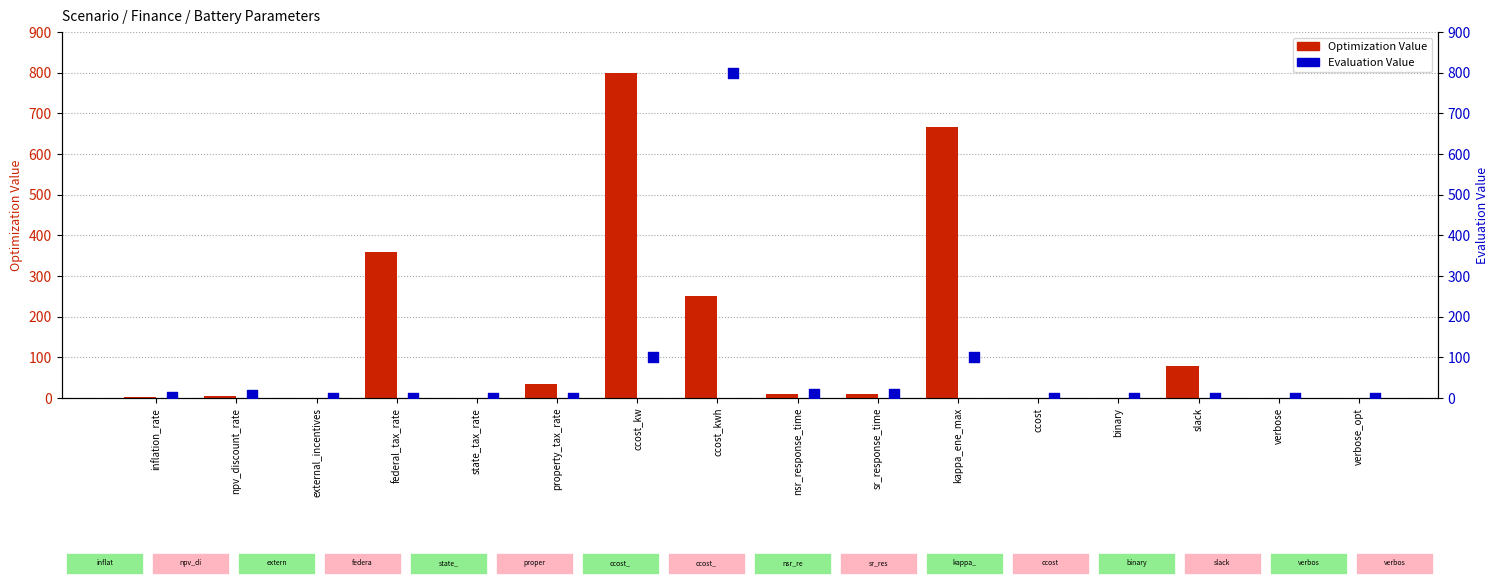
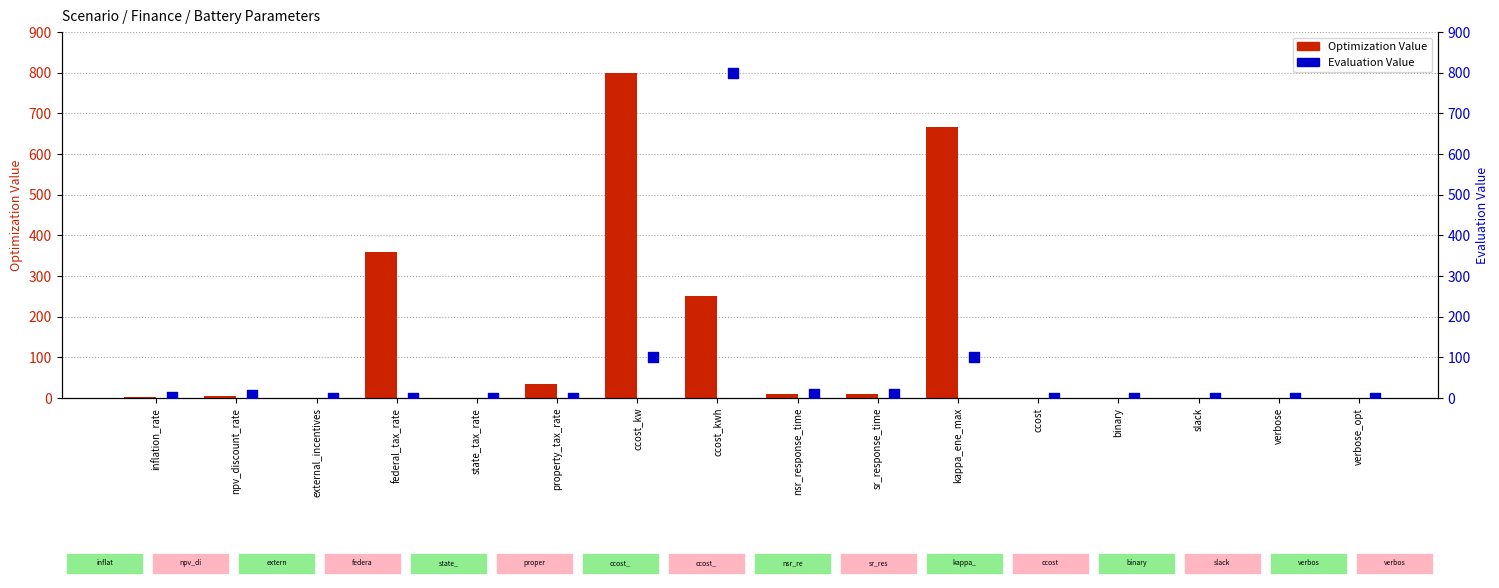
Optimization Value, slack: 80 -> 0
